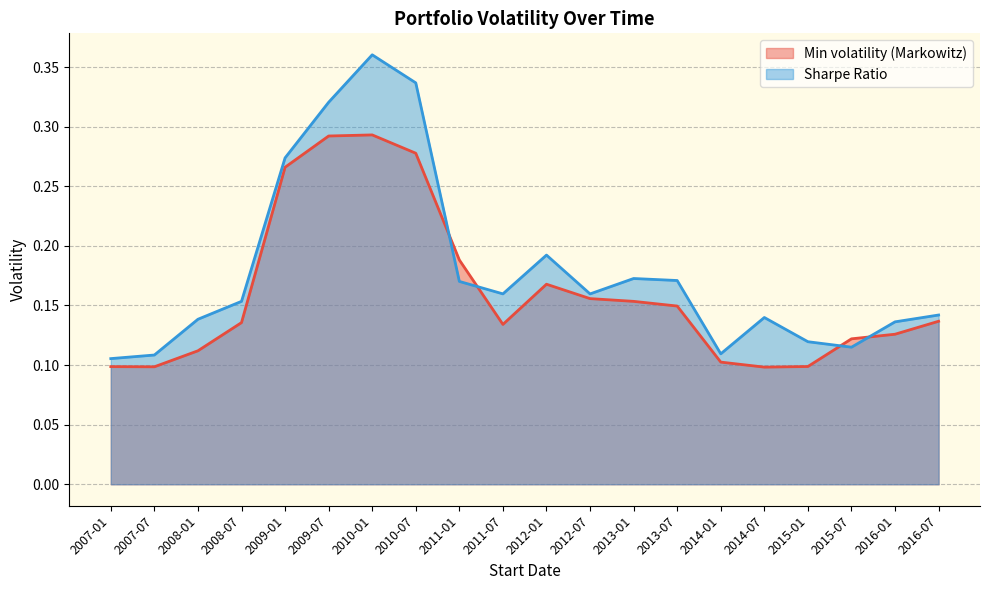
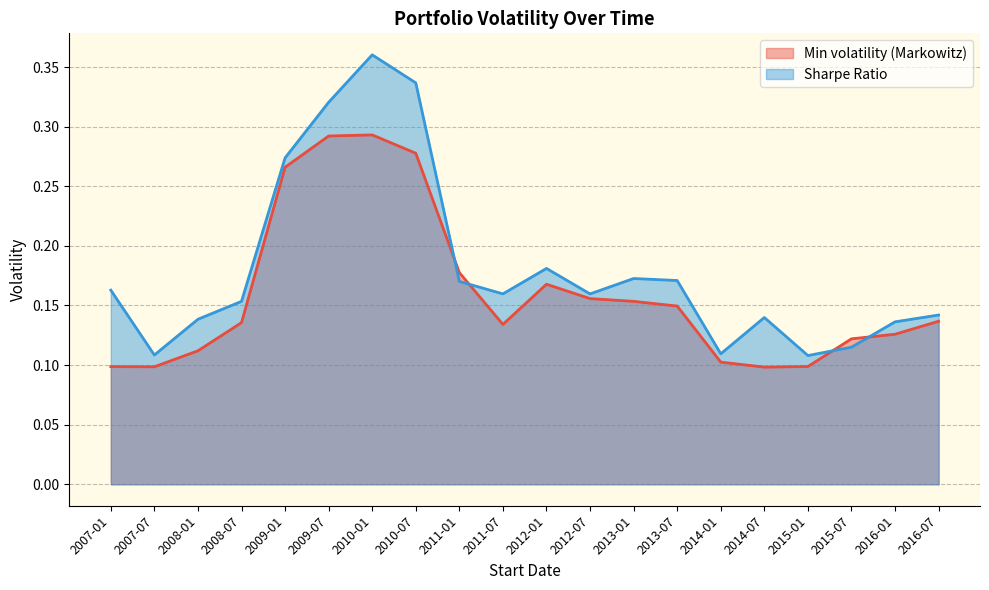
Sharpe Ratio, 2007-01: 0.105 -> 0.163
Min volatility (Markowitz), 2011-01: 0.188 -> 0.178
Sharpe Ratio, 2012-01: 0.192 -> 0.181
Sharpe Ratio, 2015-01: 0.120 -> 0.108
